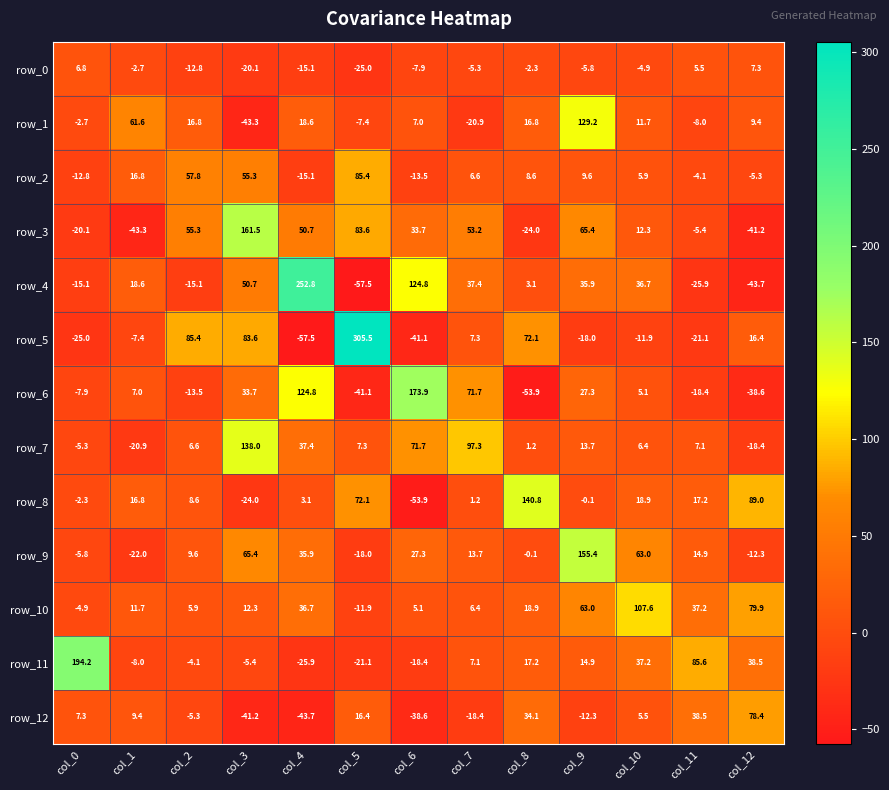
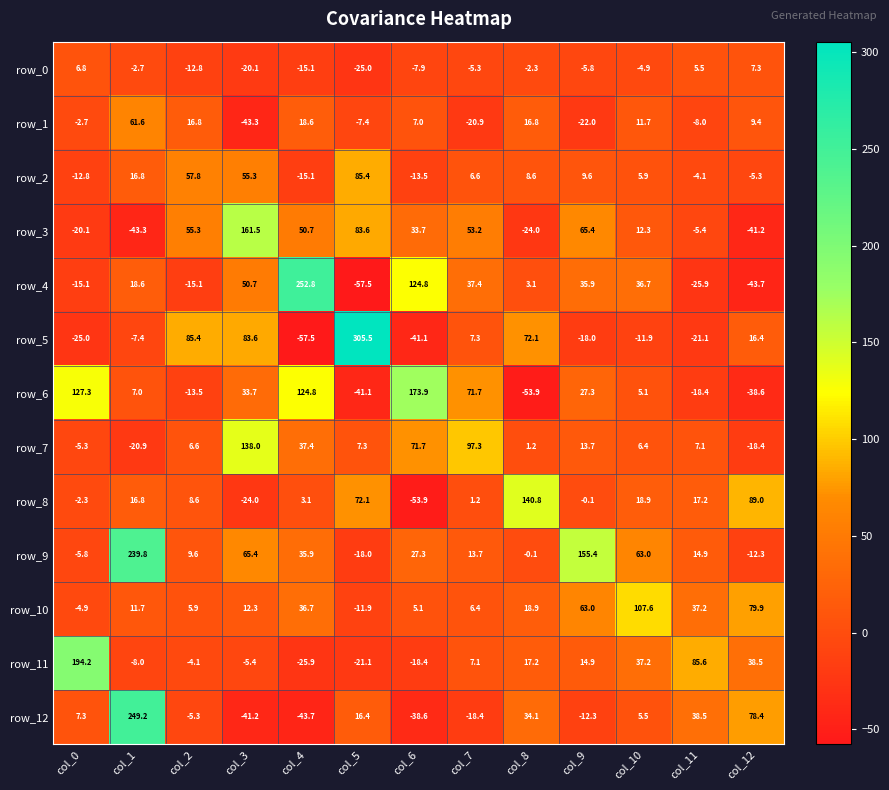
row_1, col_9: 129.2 -> -22.0
row_6, col_0: -7.9 -> 127.3
row_9, col_1: -22.0 -> 239.8
row_12, col_1: 9.4 -> 249.2
